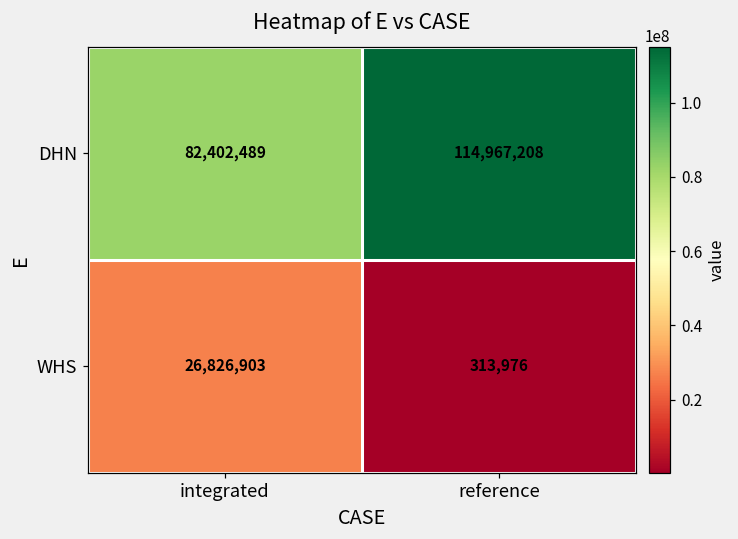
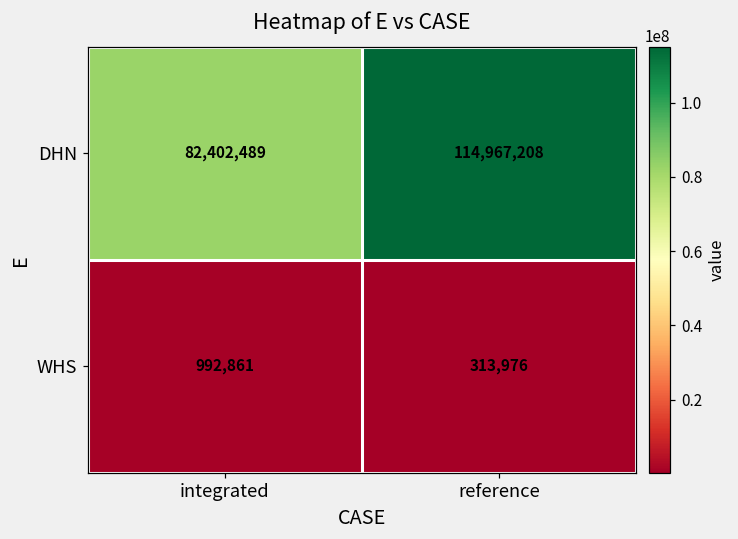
WHS, integrated: 26,826,903 -> 992,861
